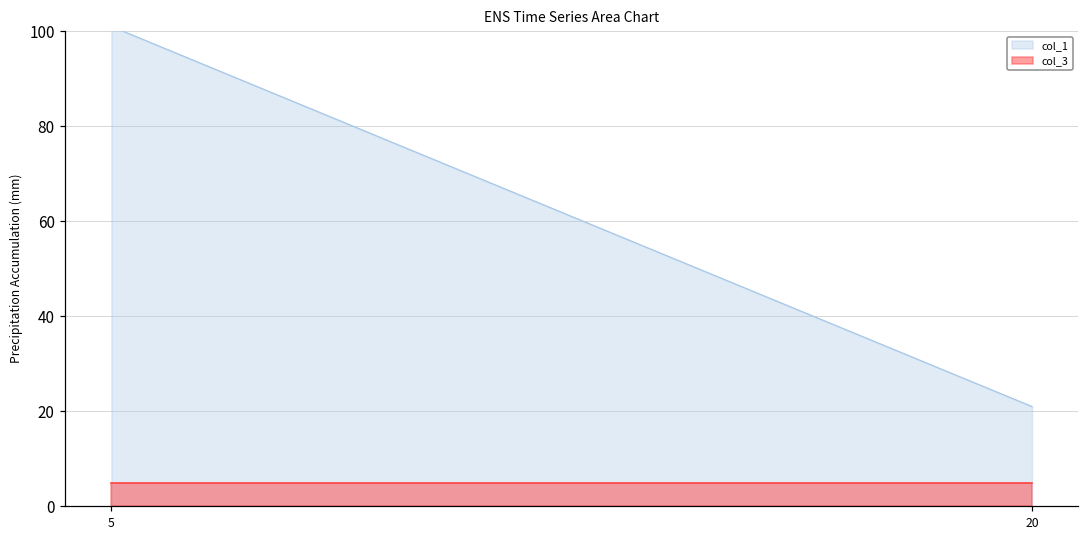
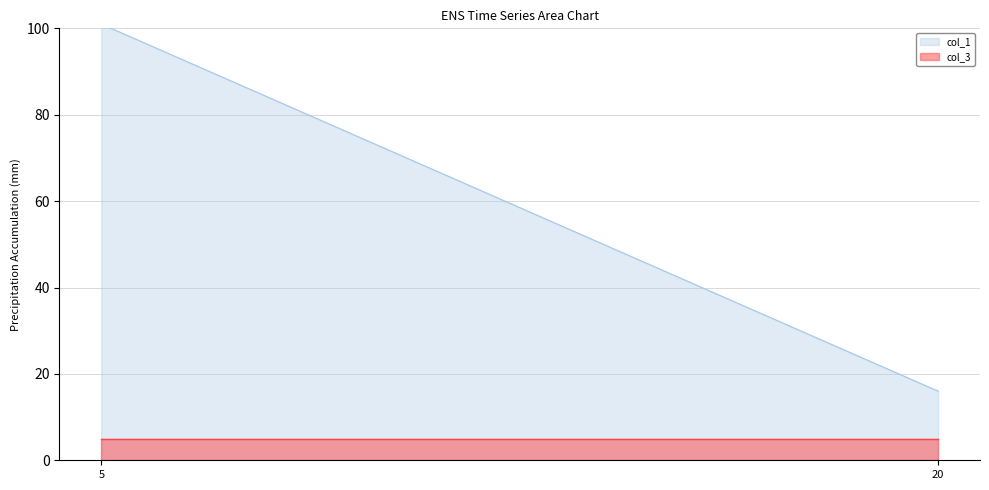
col_1, 20: 21 -> 16
